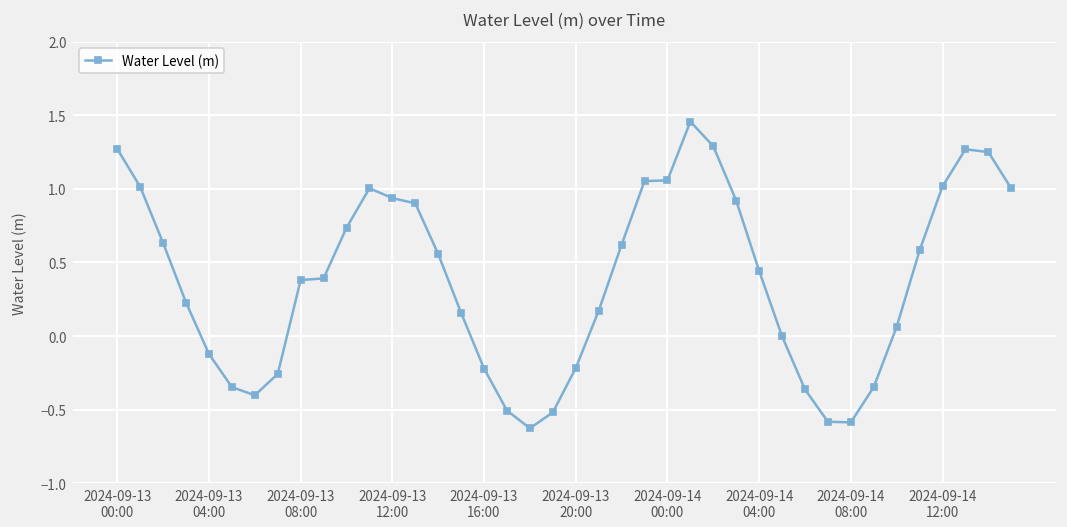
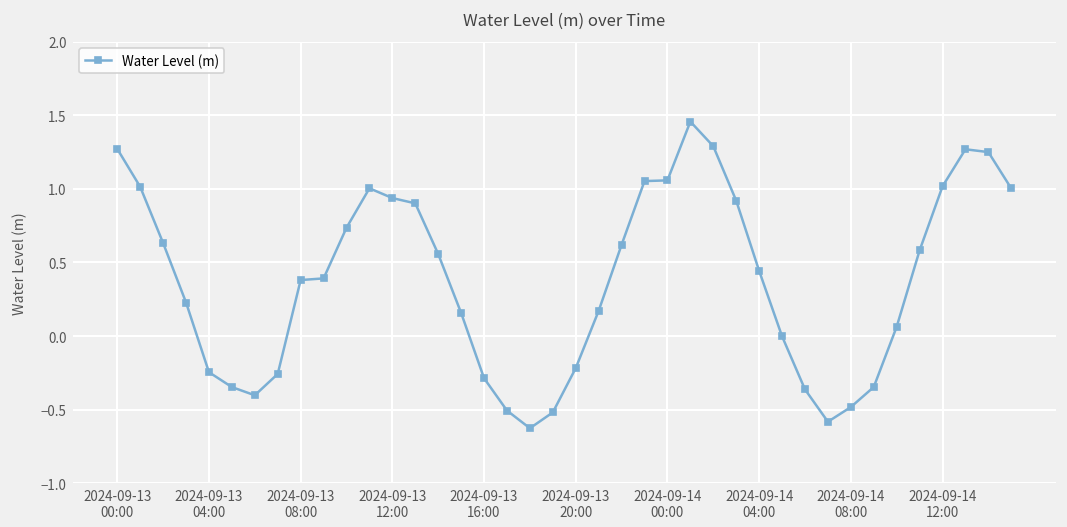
2024-09-13 04:00: -0.12 -> -0.25
2024-09-13 16:00: -0.22 -> -0.29
2024-09-14 08:00: -0.59 -> -0.48
